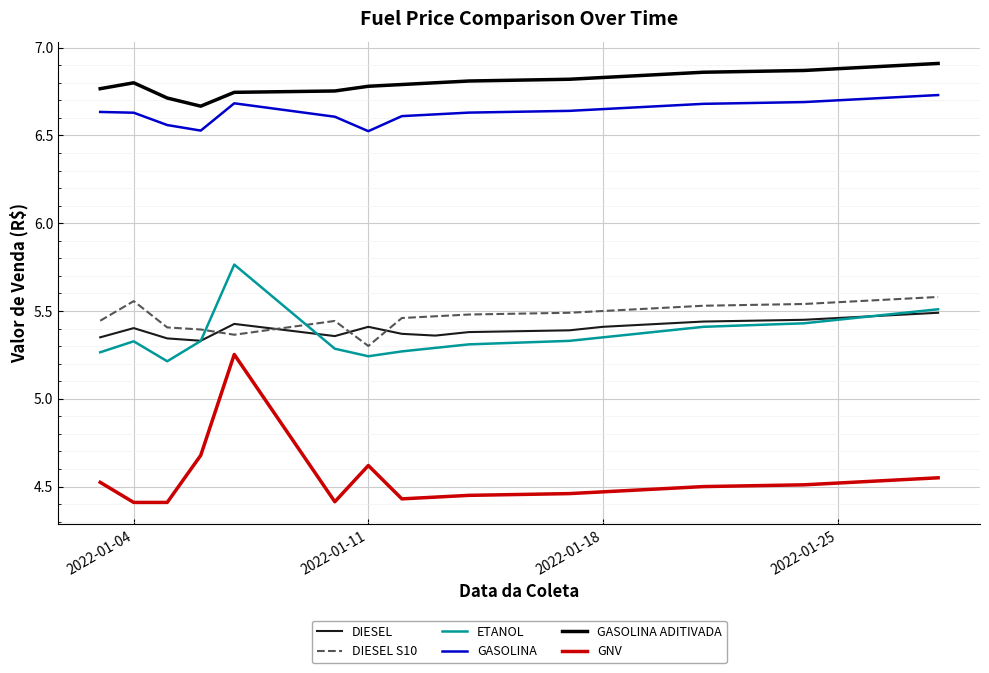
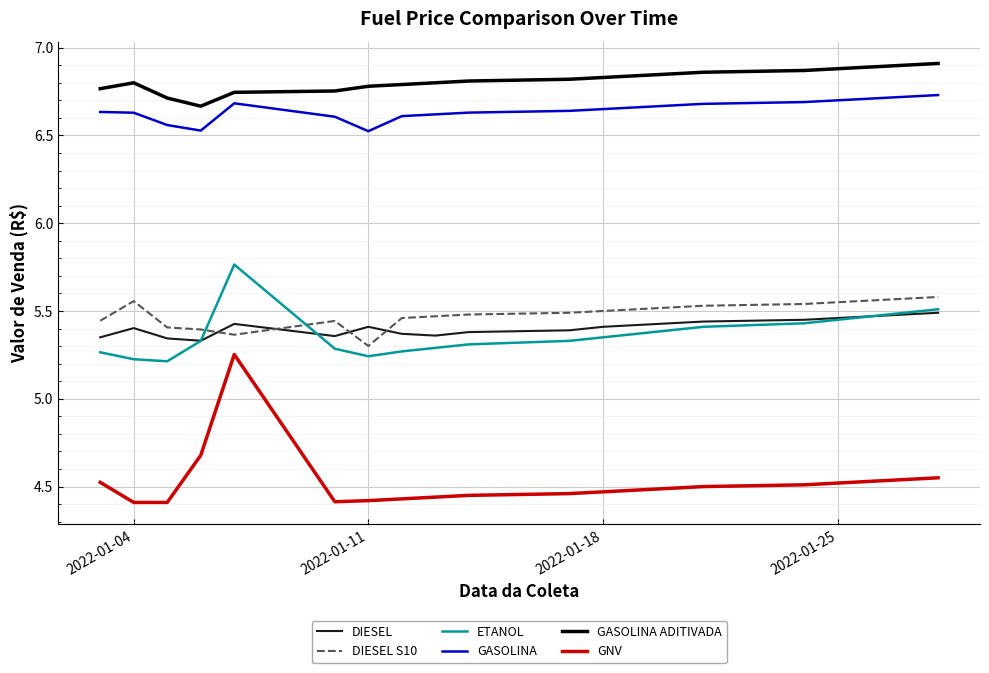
ETANOL, 2022-01-04: 5.33 -> 5.23
GNV, 2022-01-11: 4.62 -> 4.42
